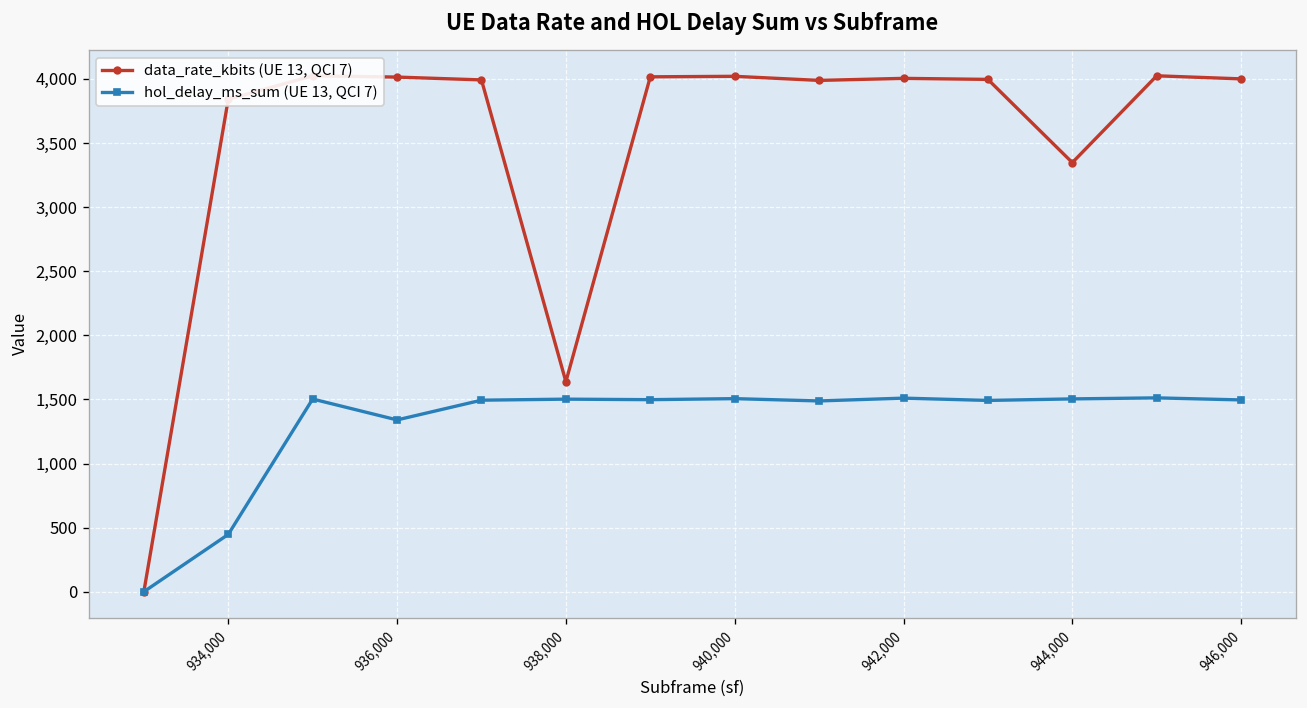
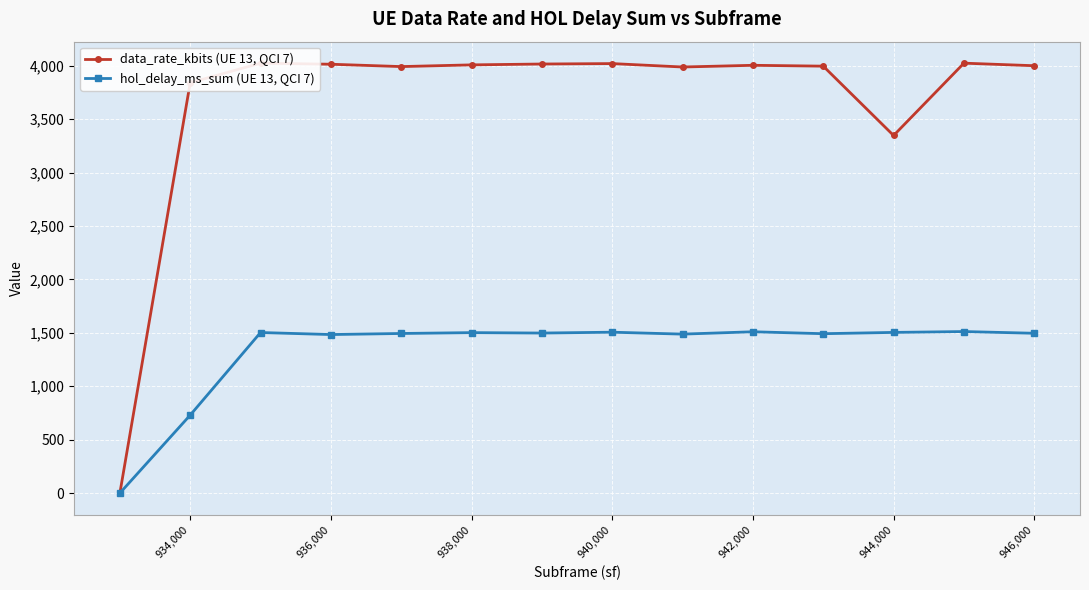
hol_delay_ms_sum (UE 13, QCI 7), 934,000: 450 -> 730
hol_delay_ms_sum (UE 13, QCI 7), 936,000: 1,340 -> 1,480
data_rate_kbits (UE 13, QCI 7), 938,000: 1,640 -> 4,010
